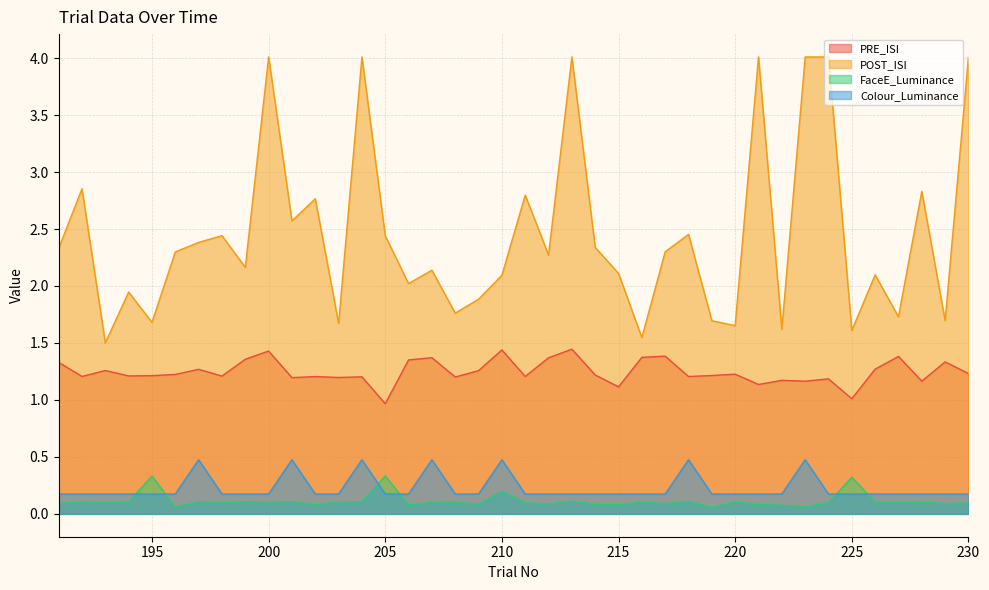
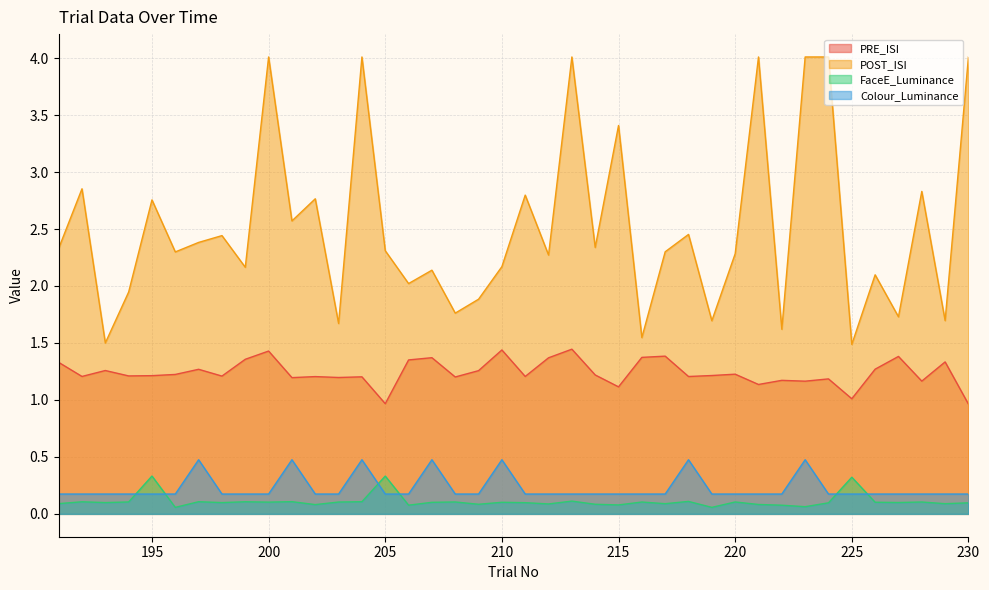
POST_ISI, 195: 1.68 -> 2.76
POST_ISI, 205: 2.44 -> 2.31
POST_ISI, 210: 2.09 -> 2.17
FaceE_Luminance, 210: 0.20 -> 0.10
POST_ISI, 215: 2.11 -> 3.41
POST_ISI, 220: 1.65 -> 2.28
POST_ISI, 225: 1.61 -> 1.49
PRE_ISI, 230: 1.23 -> 0.96
